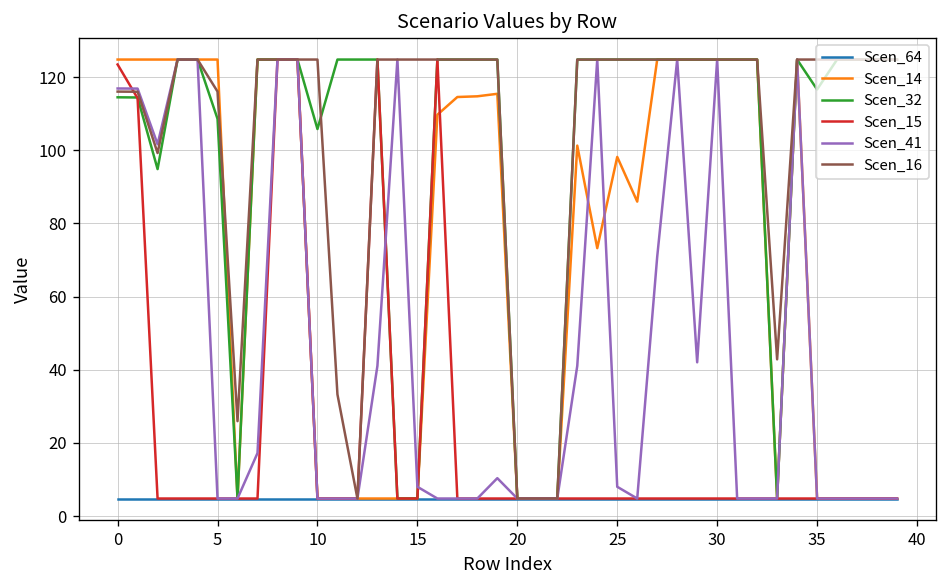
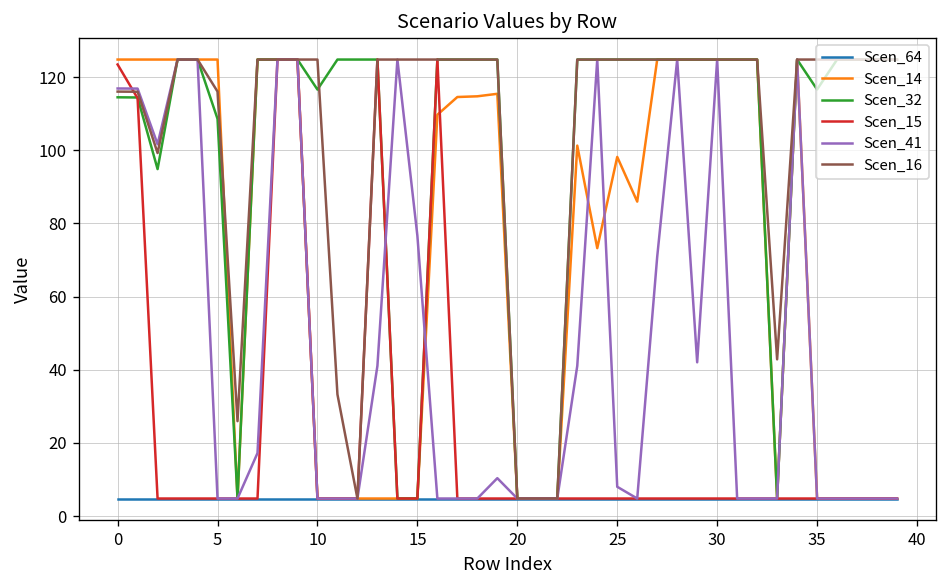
Scen_32, 10: 106 -> 117
Scen_41, 15: 8 -> 77
